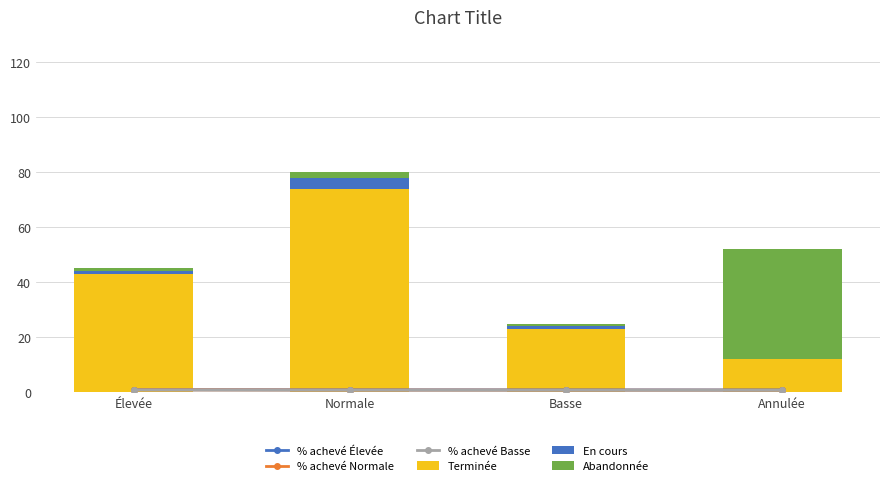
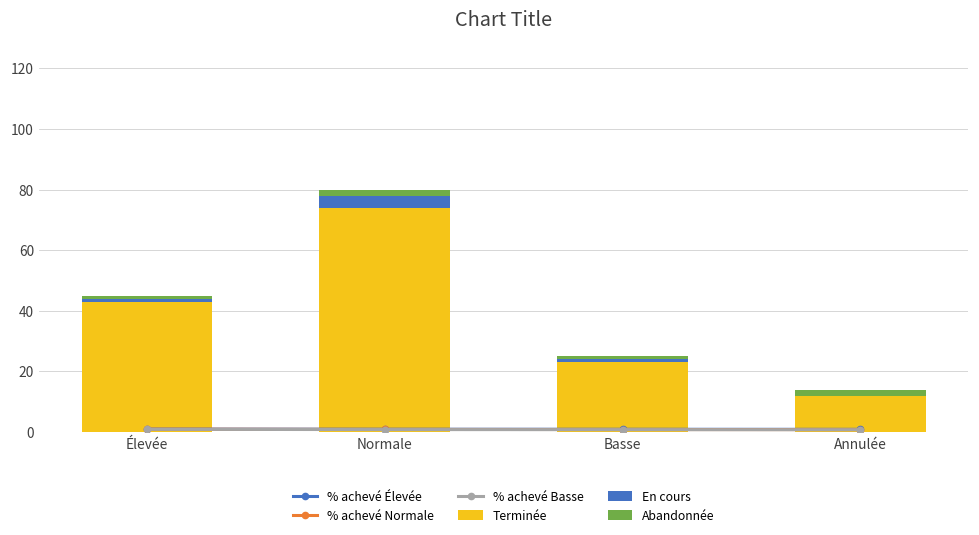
Abandonnée, Annulée: 40 -> 2
